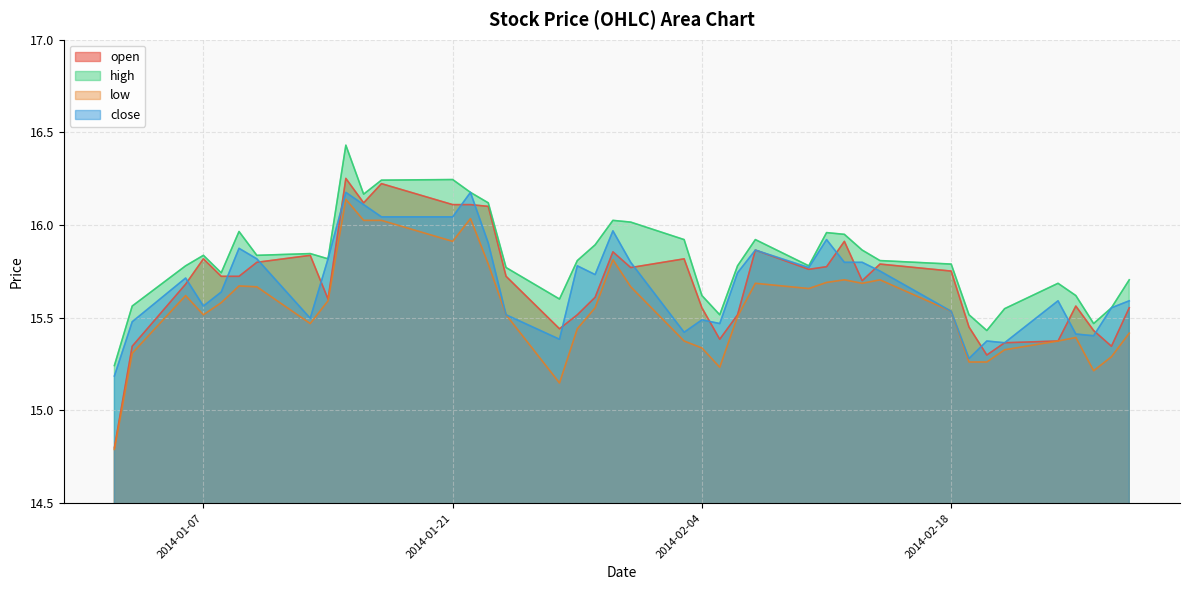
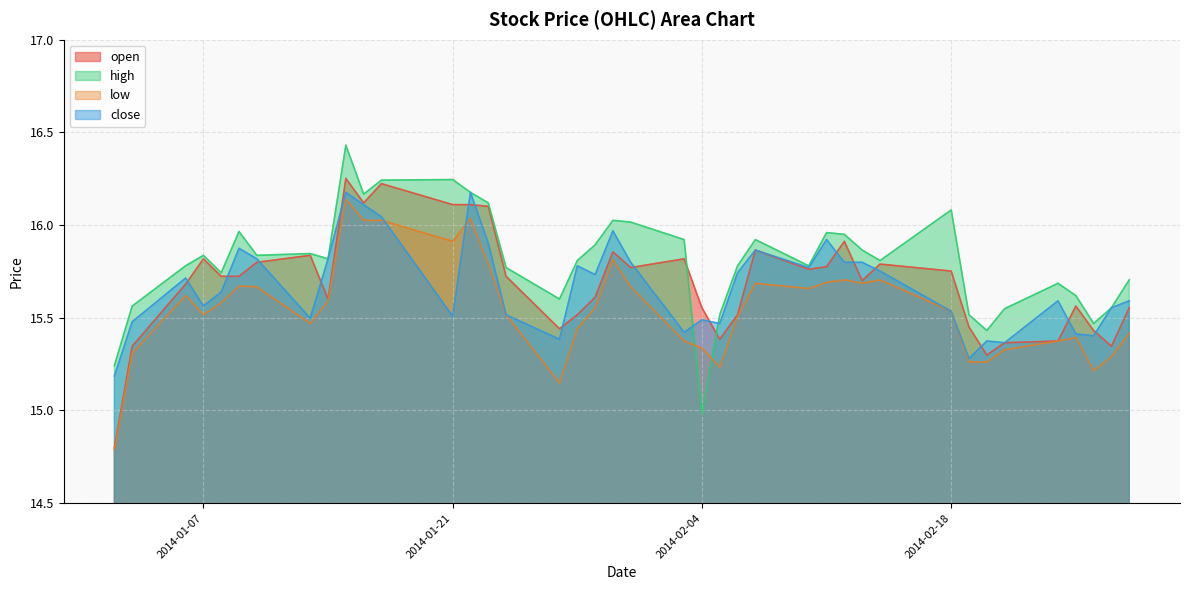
close, 2014-01-21: 16.04 -> 15.51
high, 2014-02-04: 15.62 -> 14.98
high, 2014-02-18: 15.79 -> 16.08
